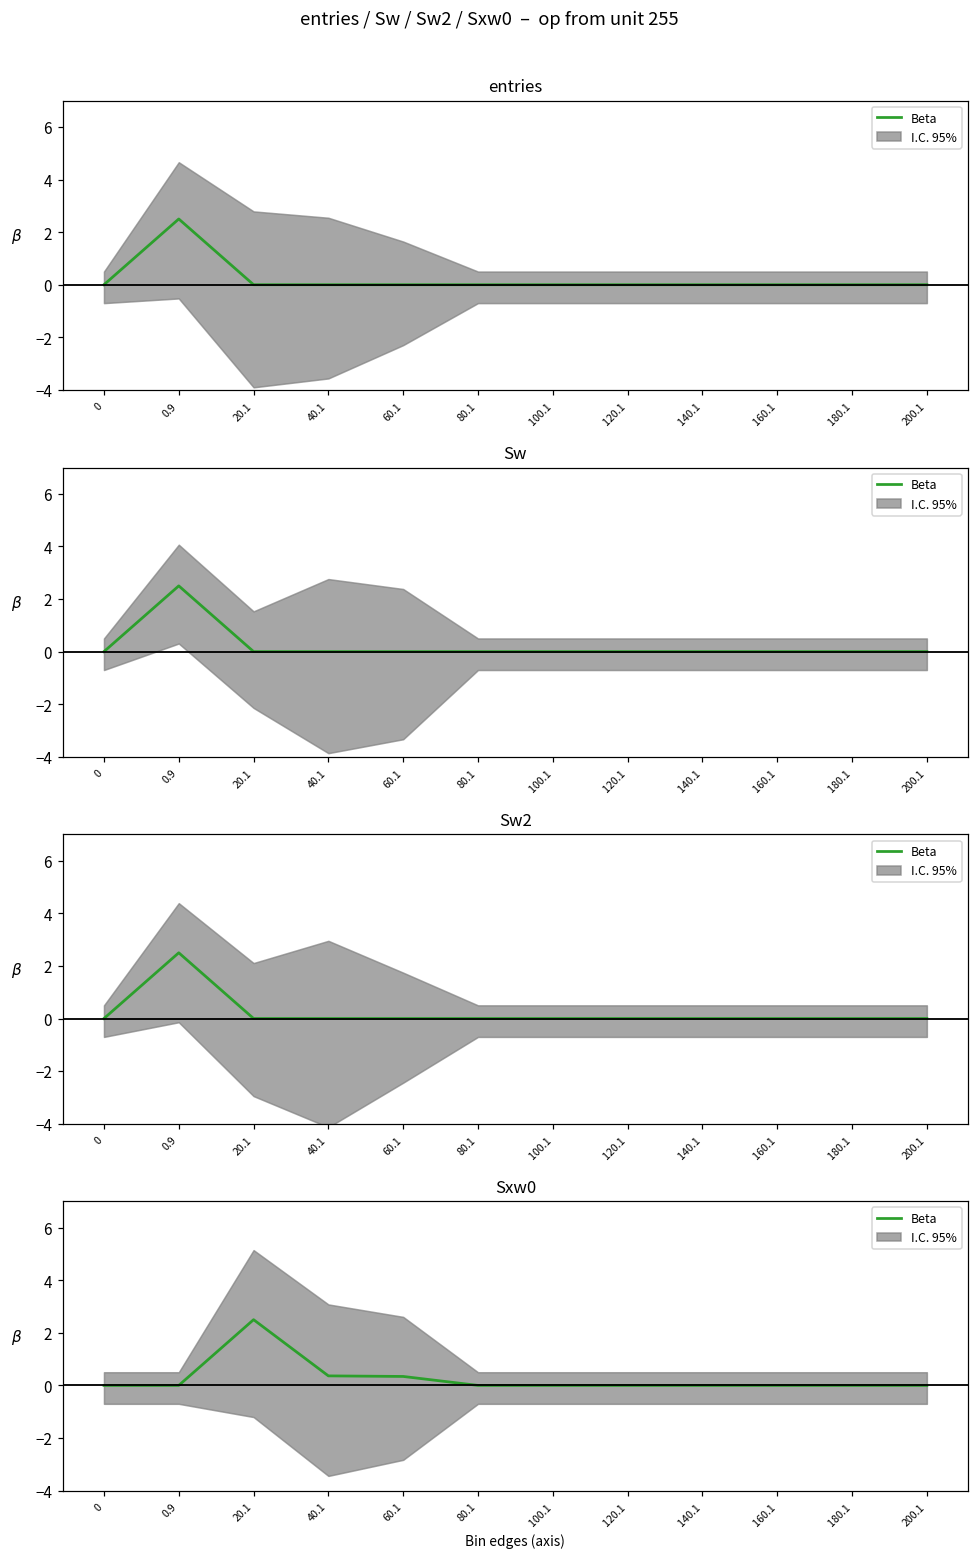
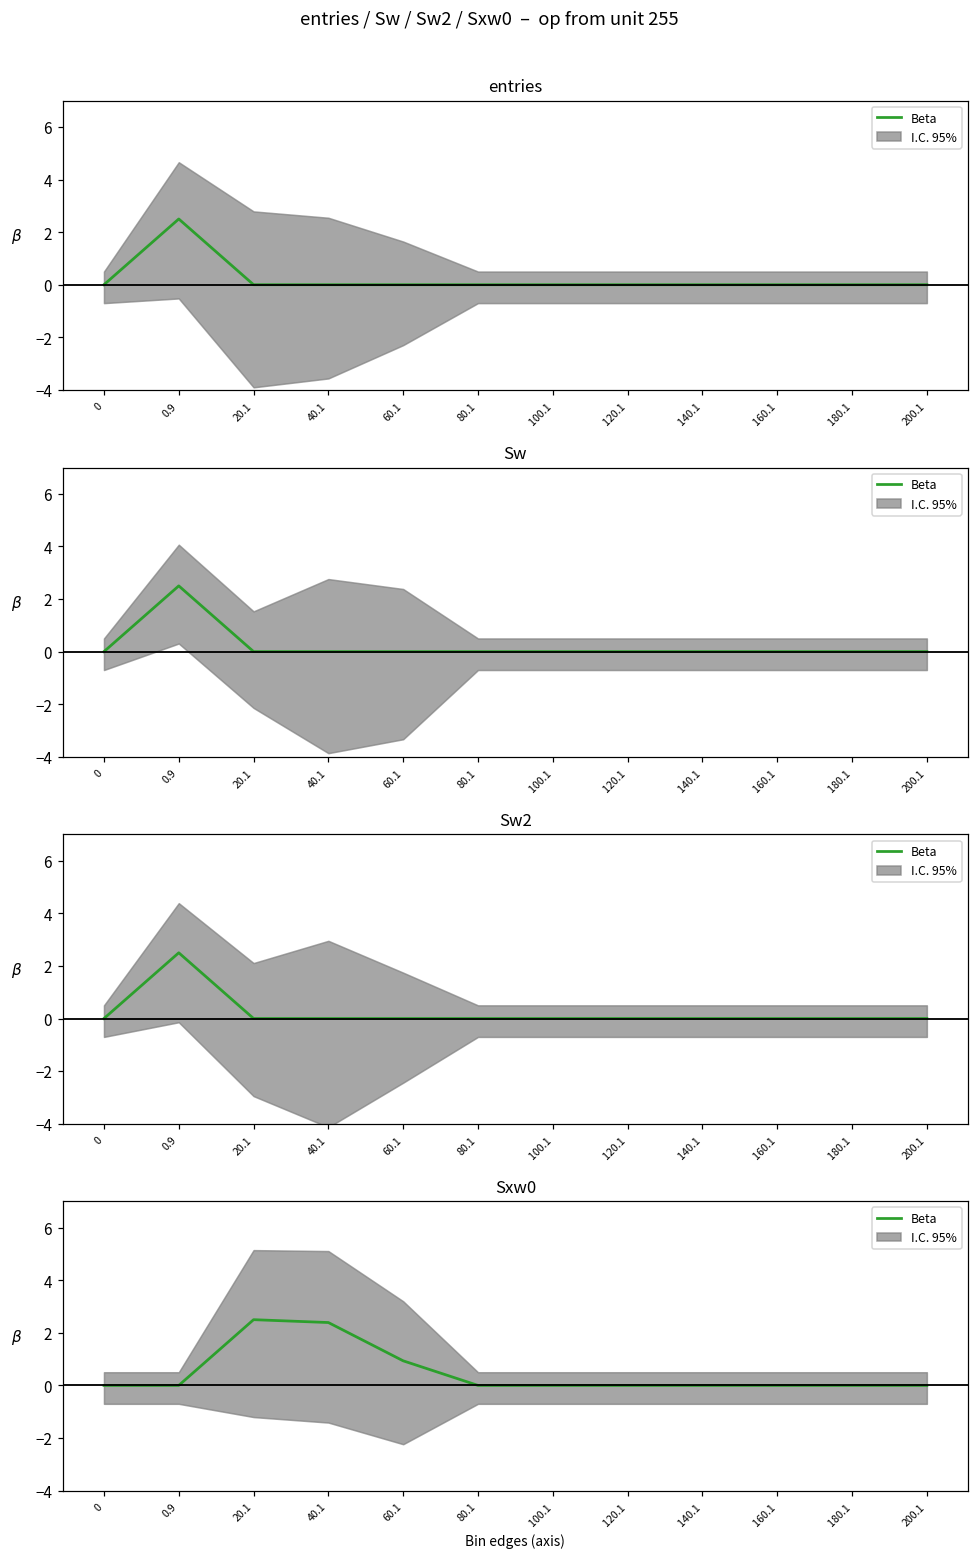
Sxw0, Beta, 40.1: 0.4 -> 2.4
Sxw0, Beta, 60.1: 0.3 -> 0.9
